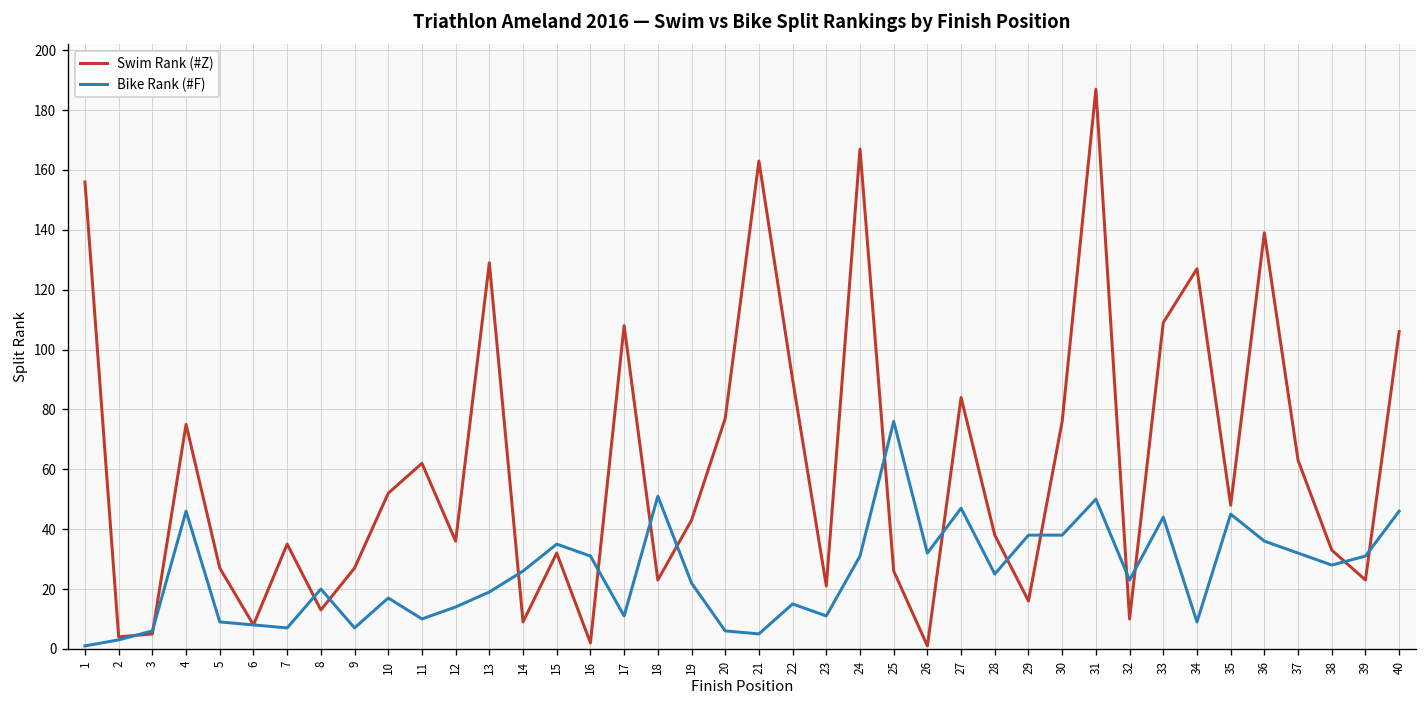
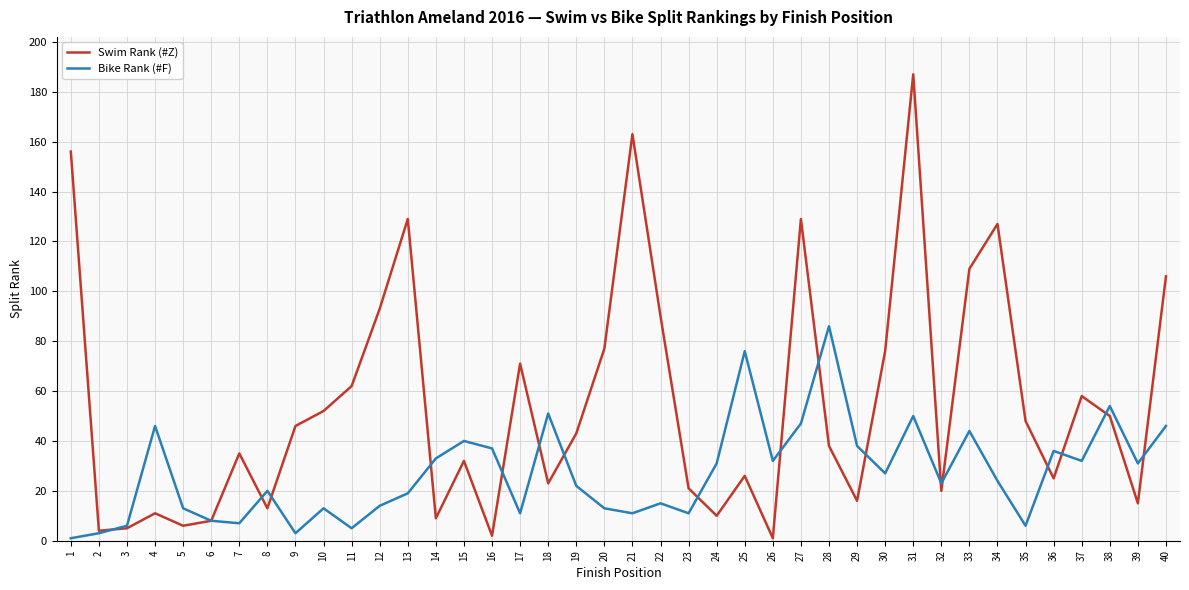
Swim Rank (#Z), 4: 75 -> 11
Swim Rank (#Z), 5: 27 -> 6
Bike Rank (#F), 5: 9 -> 13
Swim Rank (#Z), 9: 27 -> 46
Bike Rank (#F), 9: 7 -> 3
Bike Rank (#F), 10: 17 -> 13
Bike Rank (#F), 11: 10 -> 5
Swim Rank (#Z), 12: 36 -> 93
Bike Rank (#F), 14: 26 -> 33
Bike Rank (#F), 15: 35 -> 40
Bike Rank (#F), 16: 31 -> 37
Swim Rank (#Z), 17: 108 -> 71
Bike Rank (#F), 20: 6 -> 13
Bike Rank (#F), 21: 5 -> 11
Swim Rank (#Z), 24: 167 -> 10
Swim Rank (#Z), 27: 84 -> 129
Bike Rank (#F), 28: 25 -> 86
Bike Rank (#F), 30: 38 -> 27
Swim Rank (#Z), 32: 10 -> 20
Bike Rank (#F), 34: 9 -> 24
Bike Rank (#F), 35: 45 -> 6
Swim Rank (#Z), 36: 139 -> 25
Swim Rank (#Z), 37: 63 -> 58
Swim Rank (#Z), 38: 33 -> 50
Bike Rank (#F), 38: 28 -> 54
Swim Rank (#Z), 39: 23 -> 15
